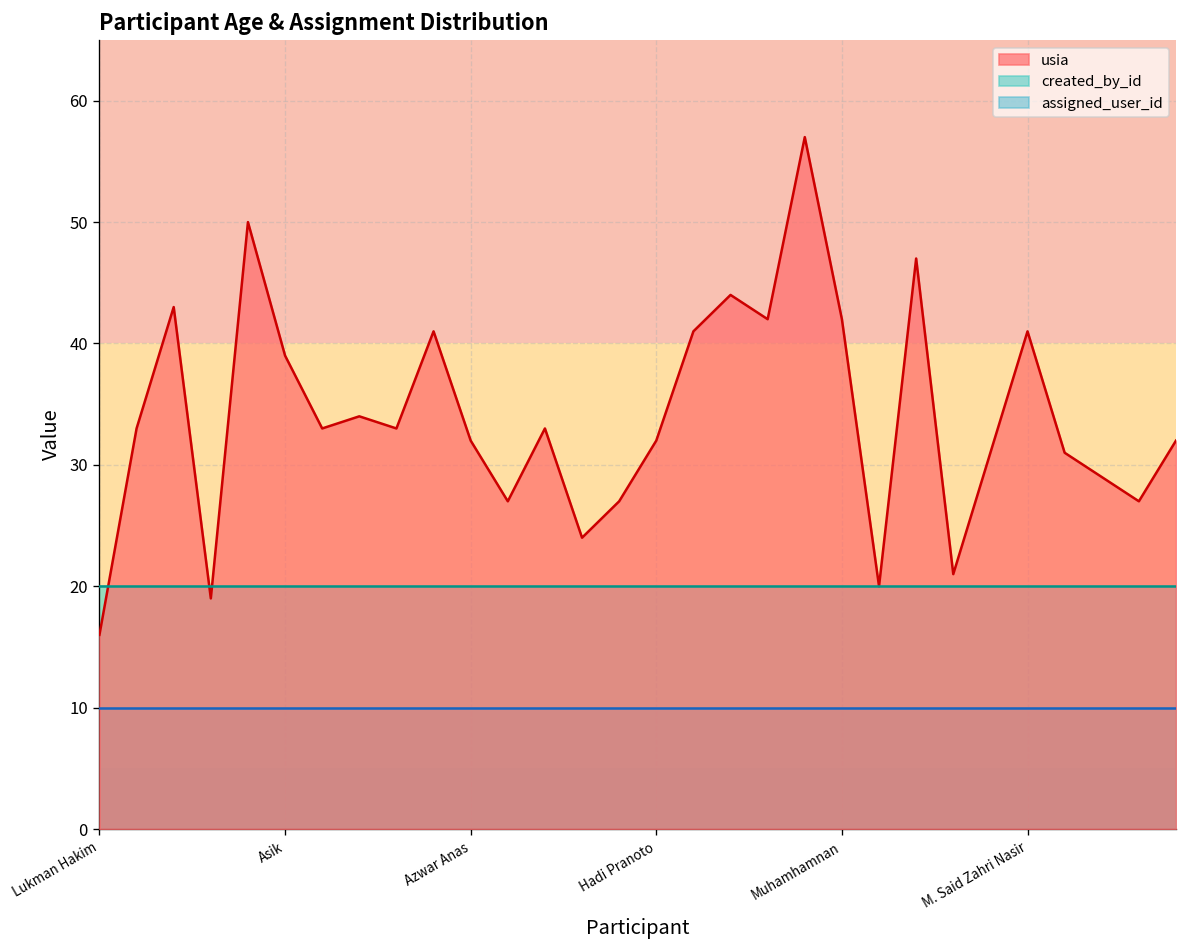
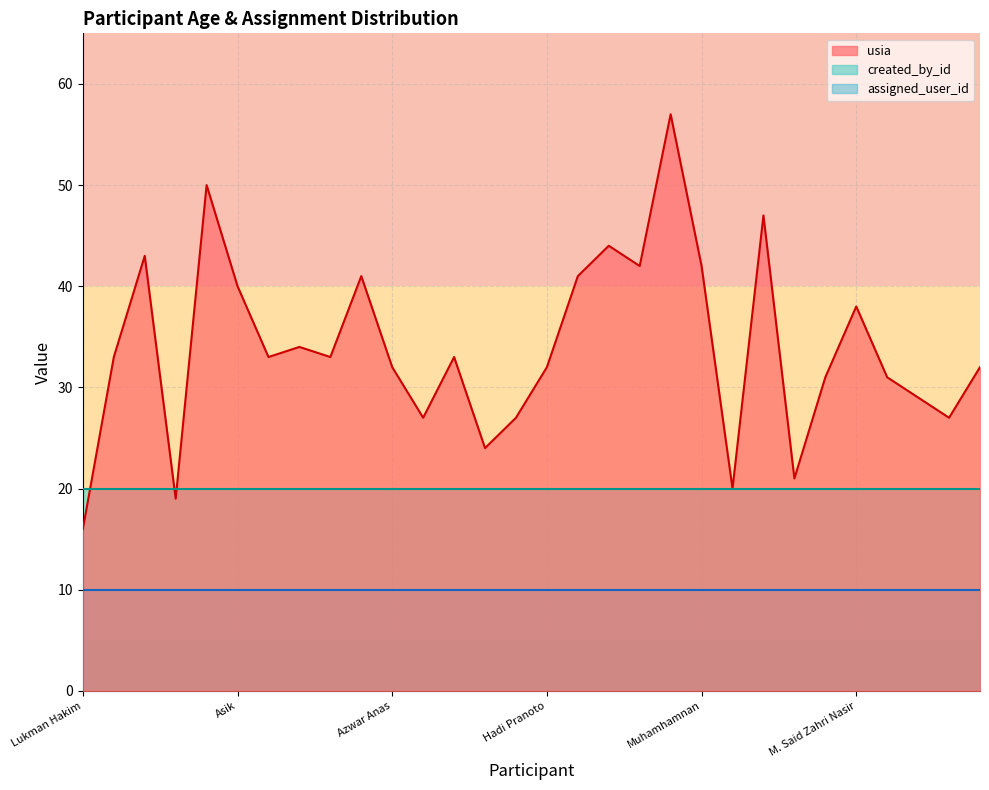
usia, Asik: 39 -> 40
usia, M. Said Zahri Nasir: 41 -> 38
